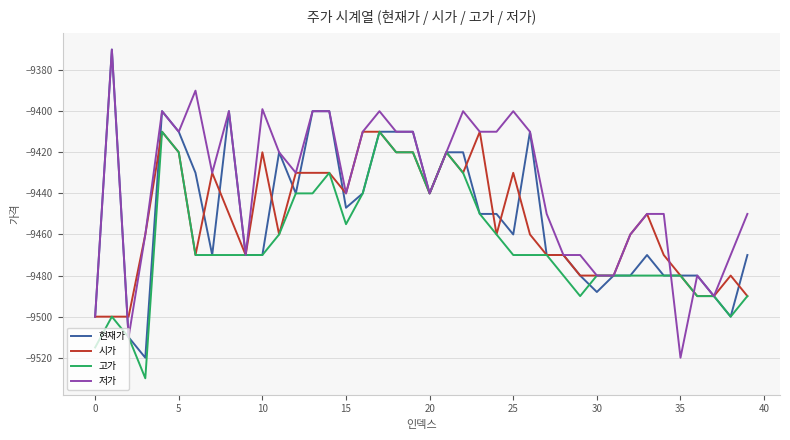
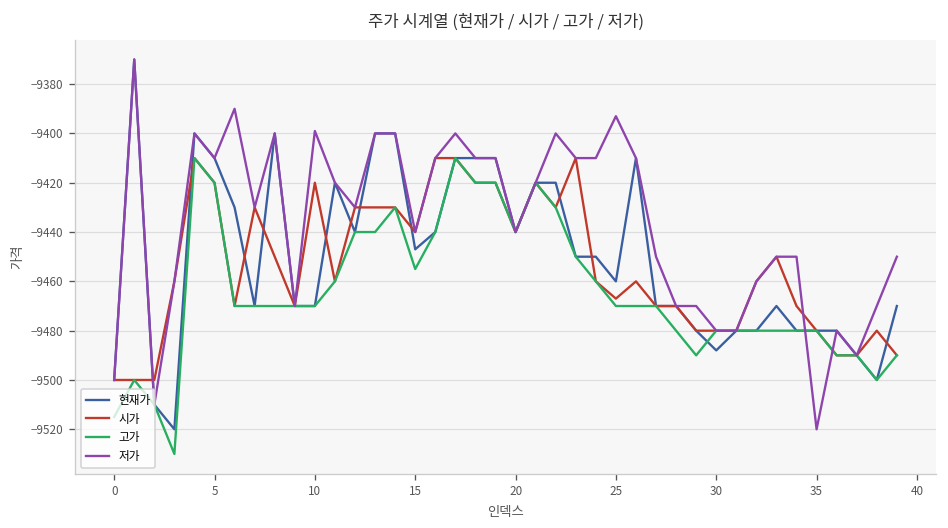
시가, 25: -9430 -> -9467
저가, 25: -9400 -> -9393
